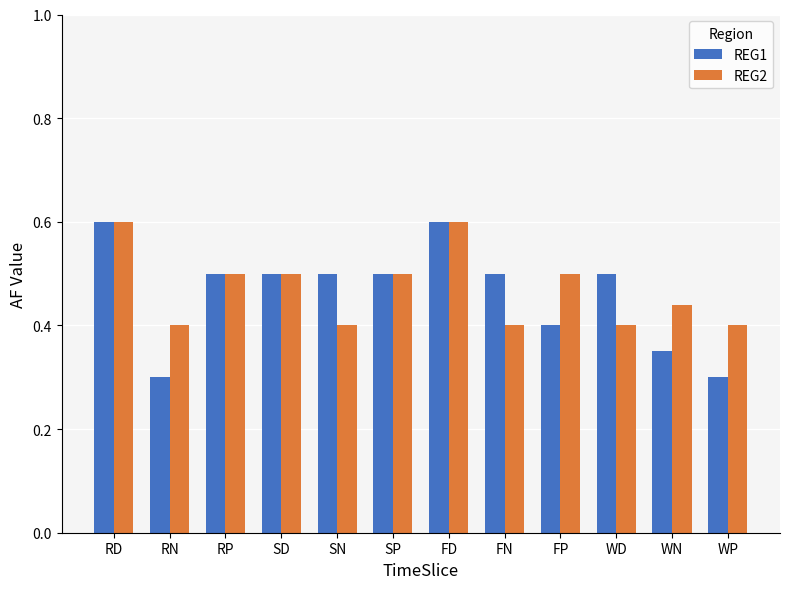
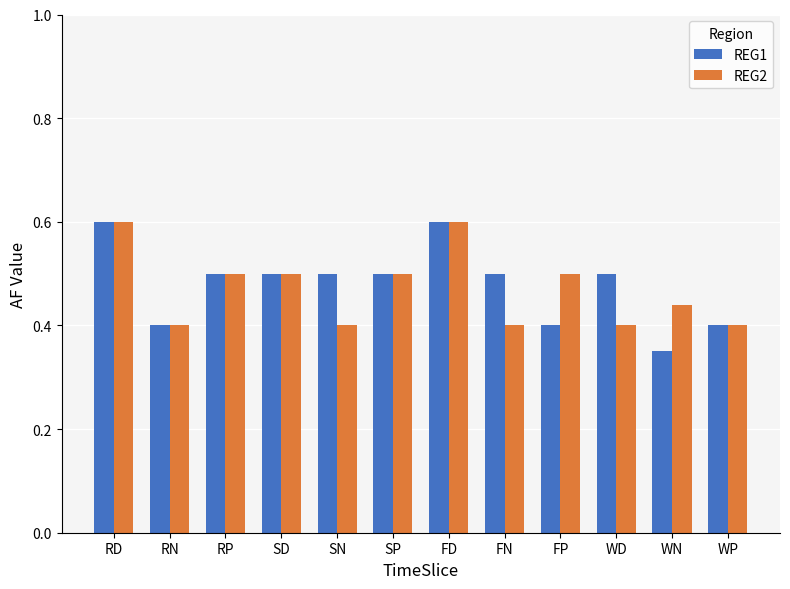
REG1, RN: 0.3 -> 0.4
REG1, WP: 0.3 -> 0.4
